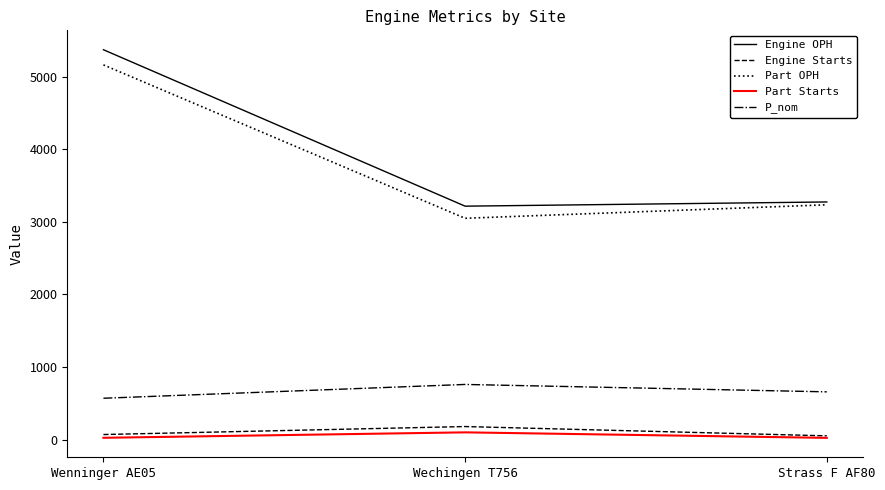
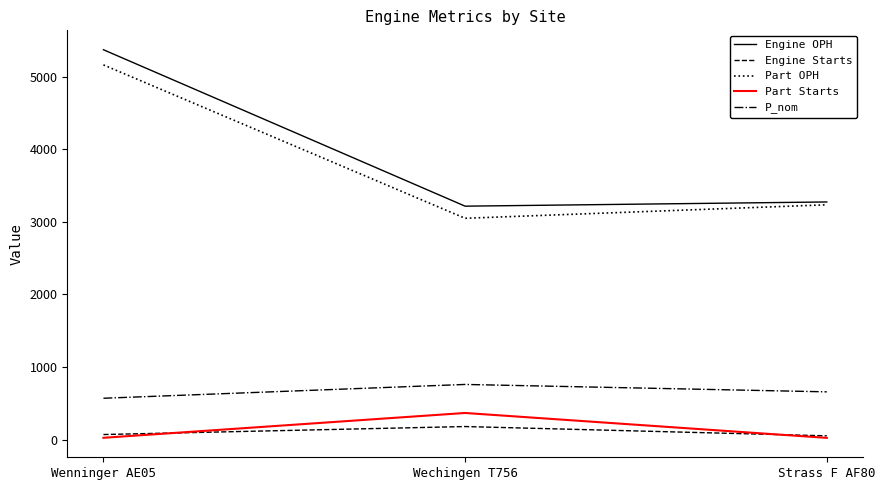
Part Starts, Wechingen T756: 100 -> 400
